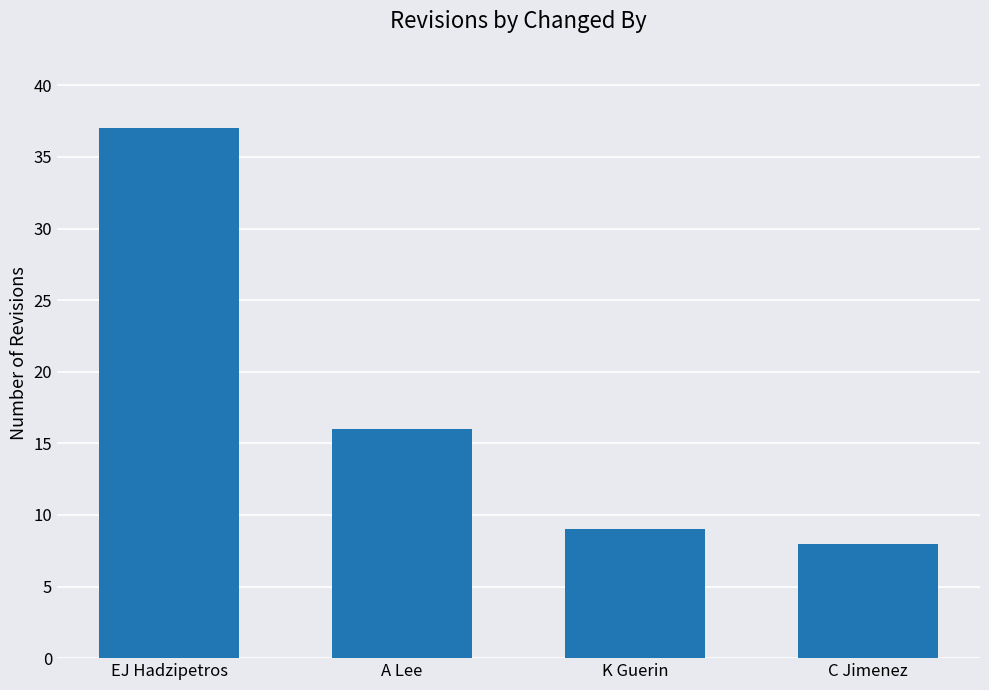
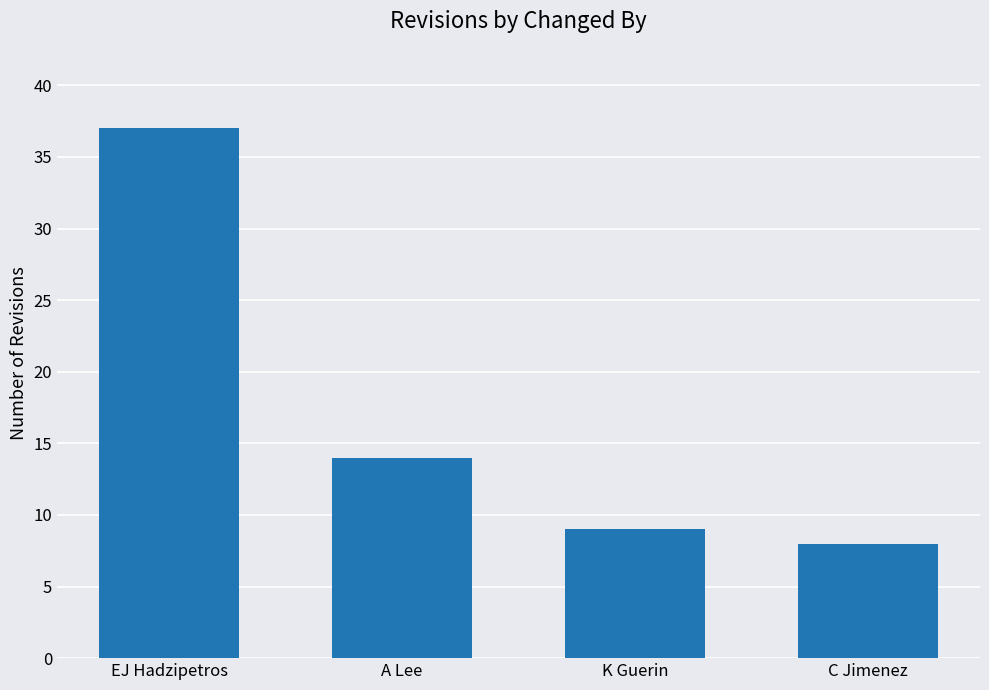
A Lee: 16 -> 14
